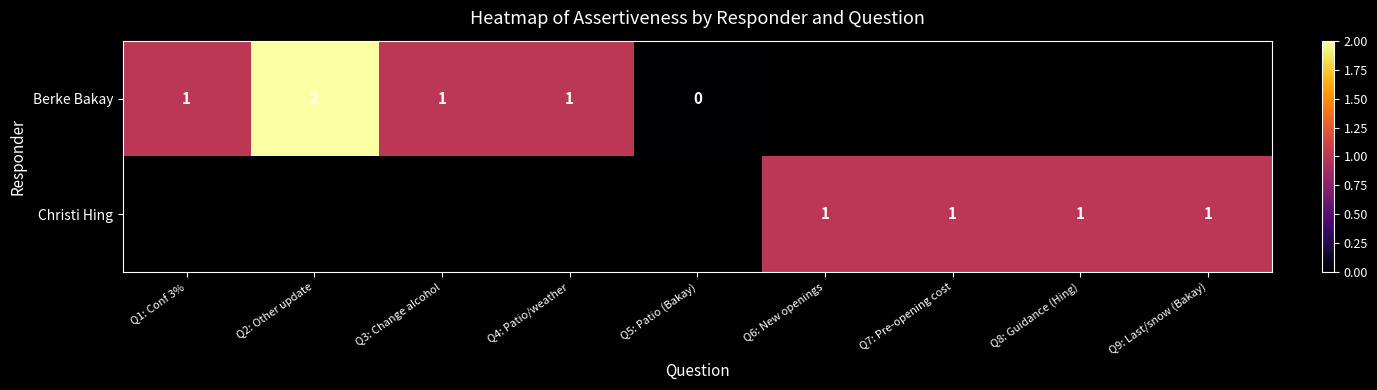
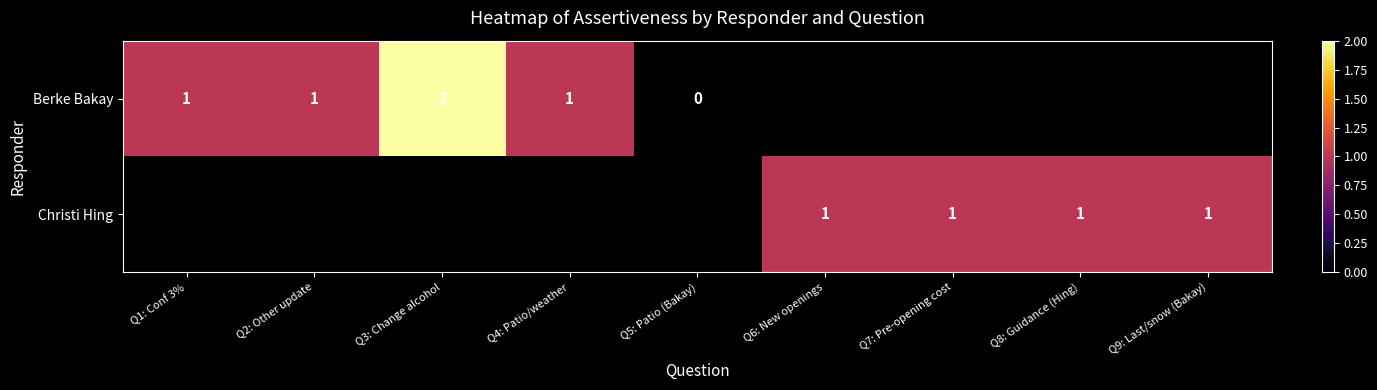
Berke Bakay, Q2: Other update: 2 -> 1
Berke Bakay, Q3: Change alcohol: 1 -> 2
